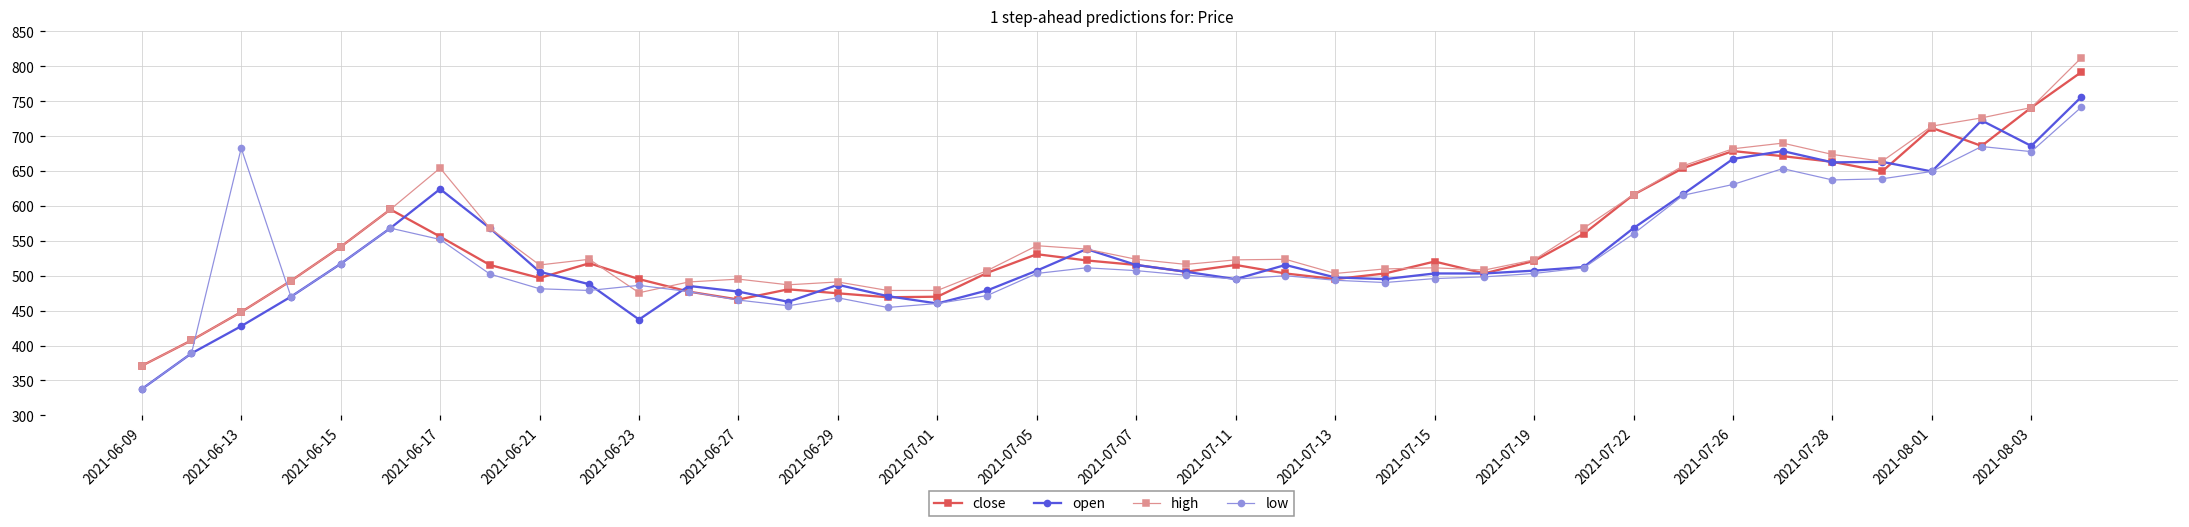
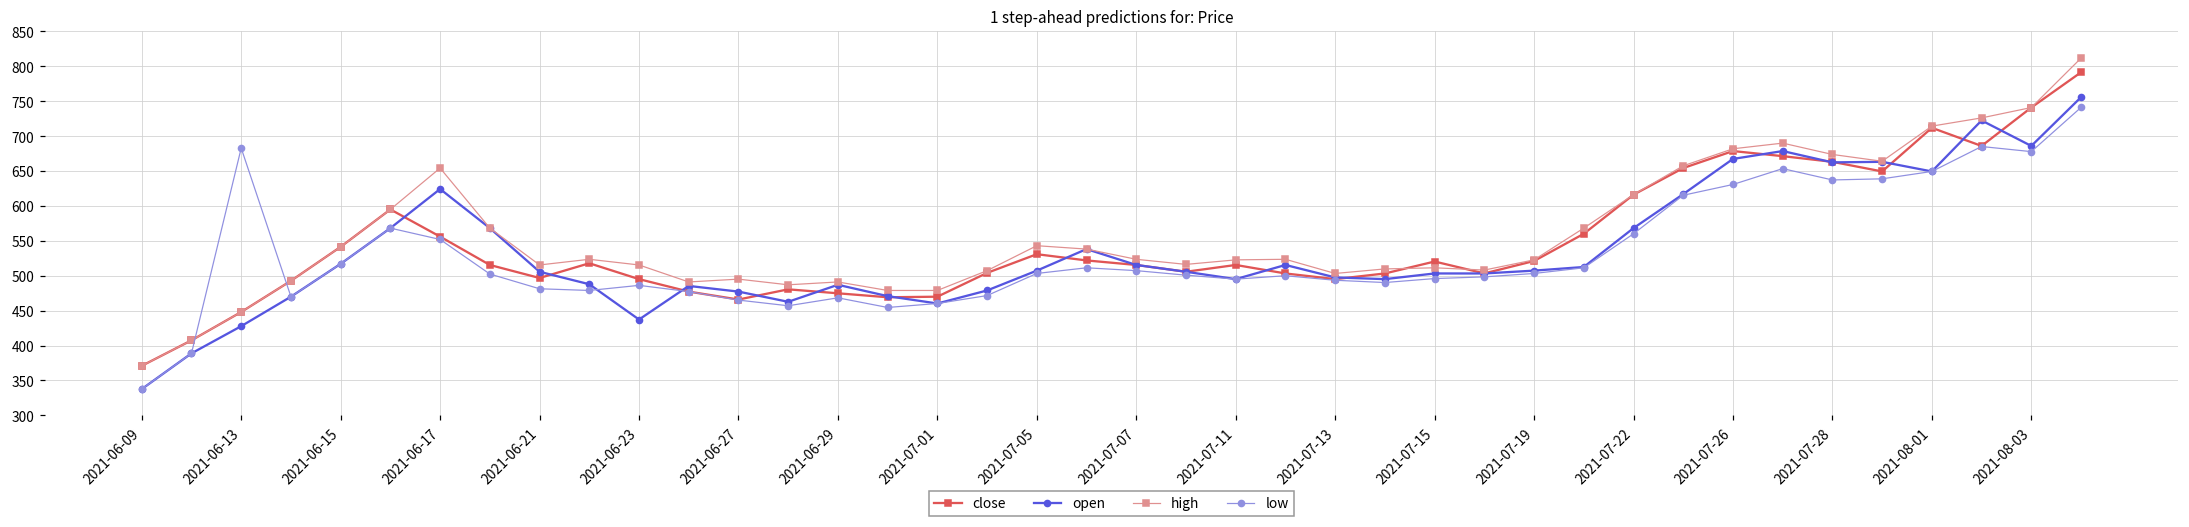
high, 2021-06-23: 480 -> 520
